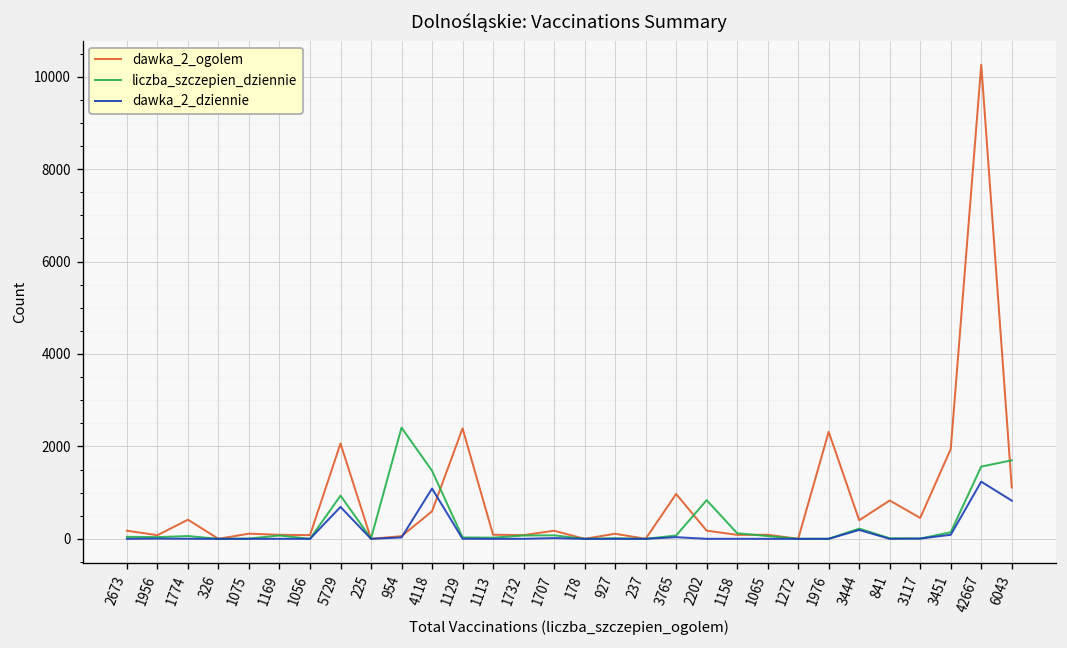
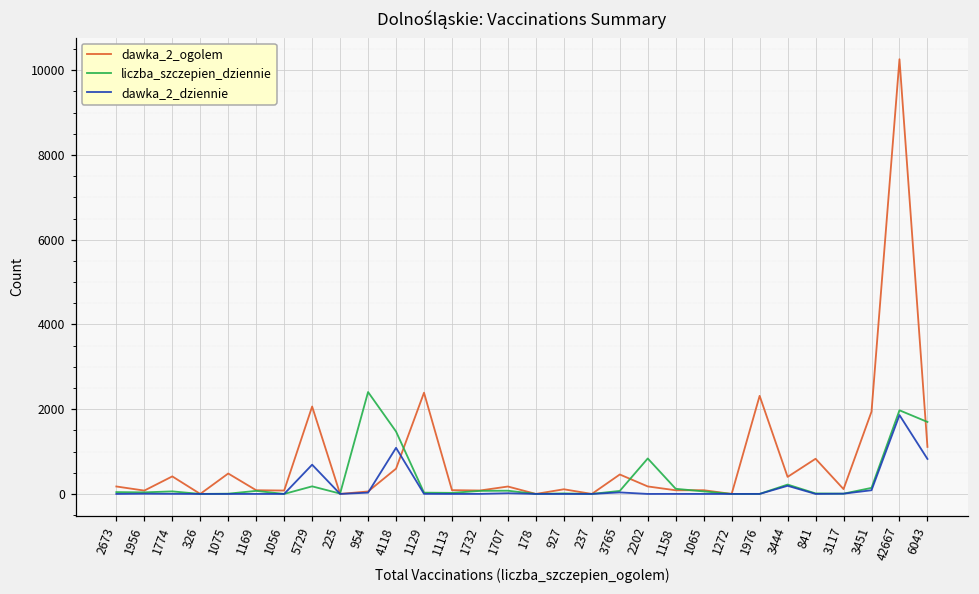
dawka_2_ogolem, 1075: 100 -> 500
liczba_szczepien_dziennie, 5729: 900 -> 200
dawka_2_ogolem, 3765: 1000 -> 500
dawka_2_ogolem, 3117: 500 -> 100
liczba_szczepien_dziennie, 42667: 1600 -> 2000
dawka_2_dziennie, 42667: 1200 -> 1900
